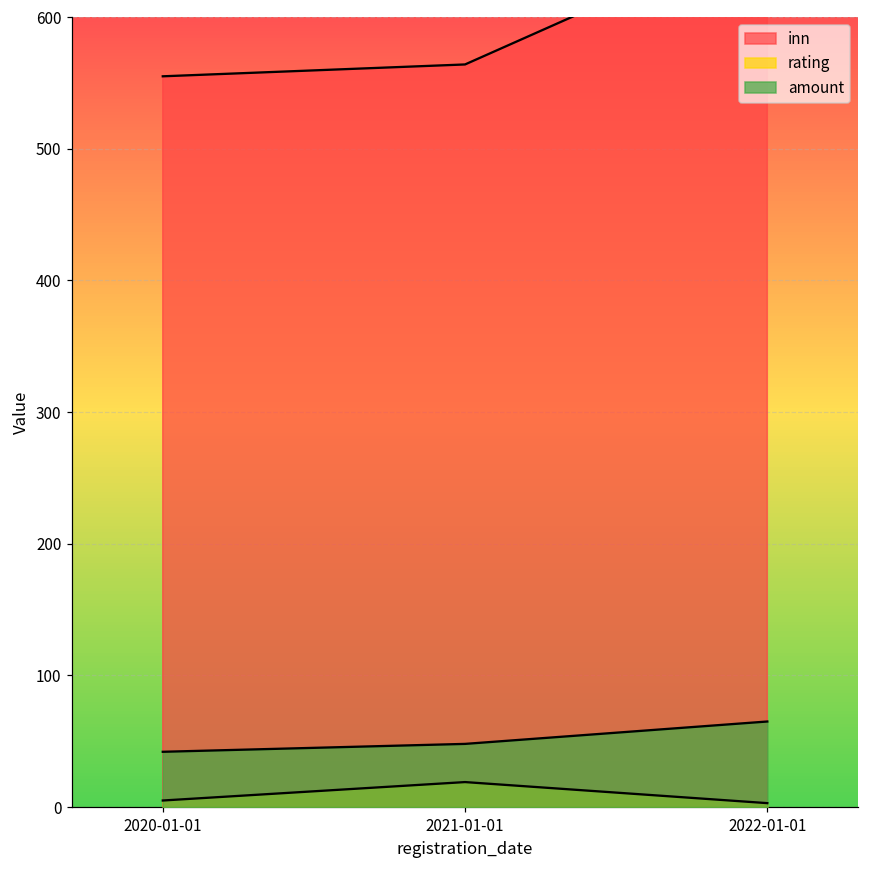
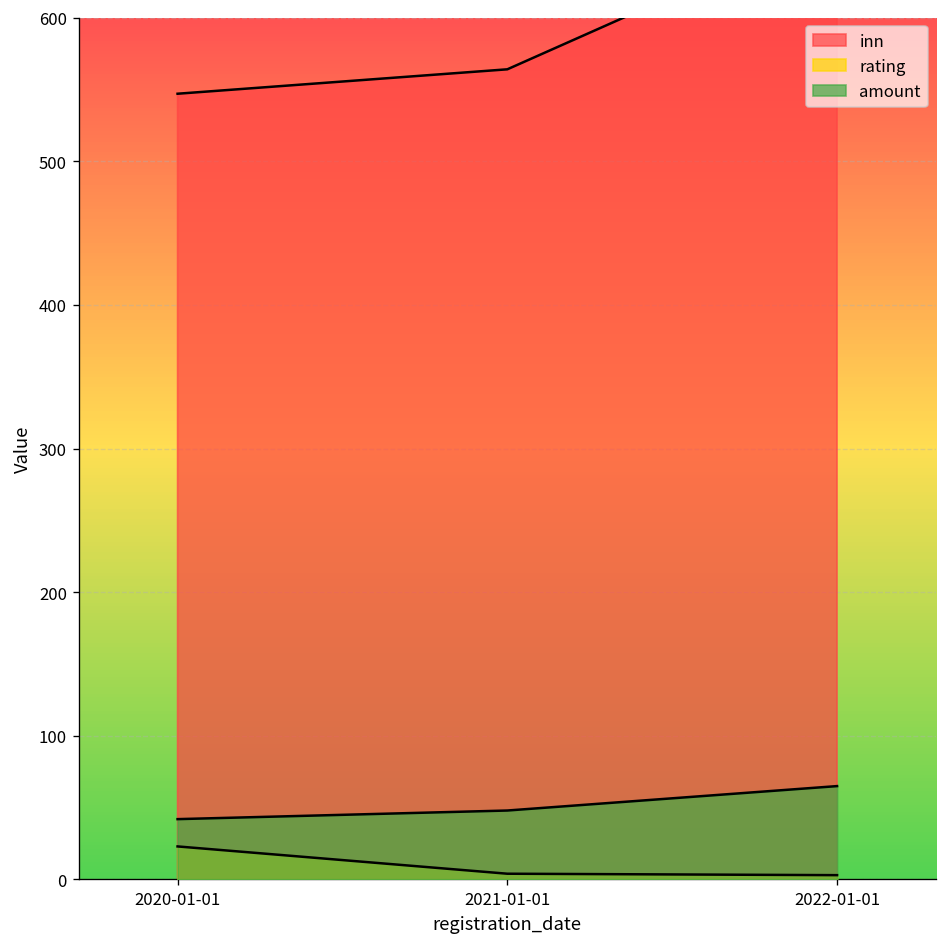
inn, 2020-01-01: 555 -> 547
rating, 2020-01-01: 5 -> 23
rating, 2021-01-01: 19 -> 4
